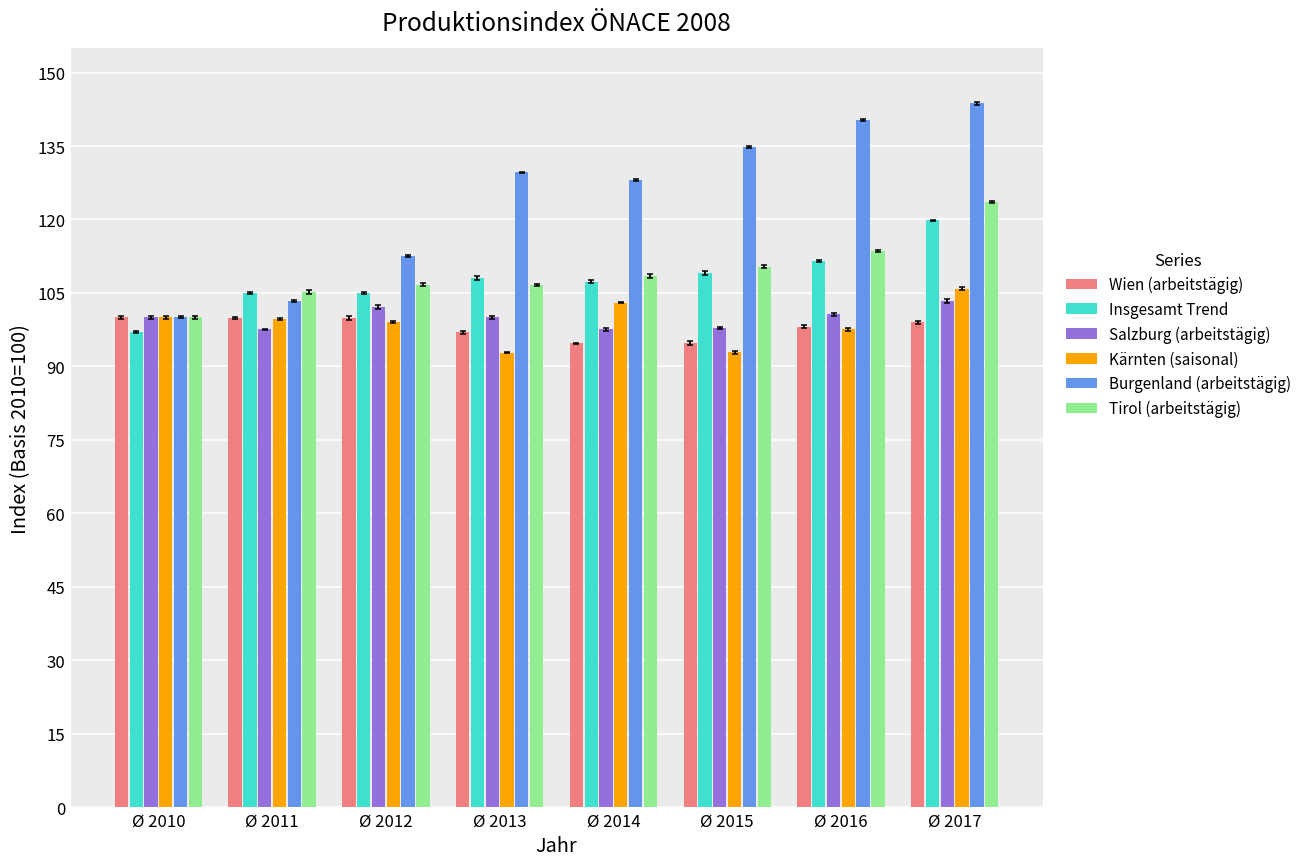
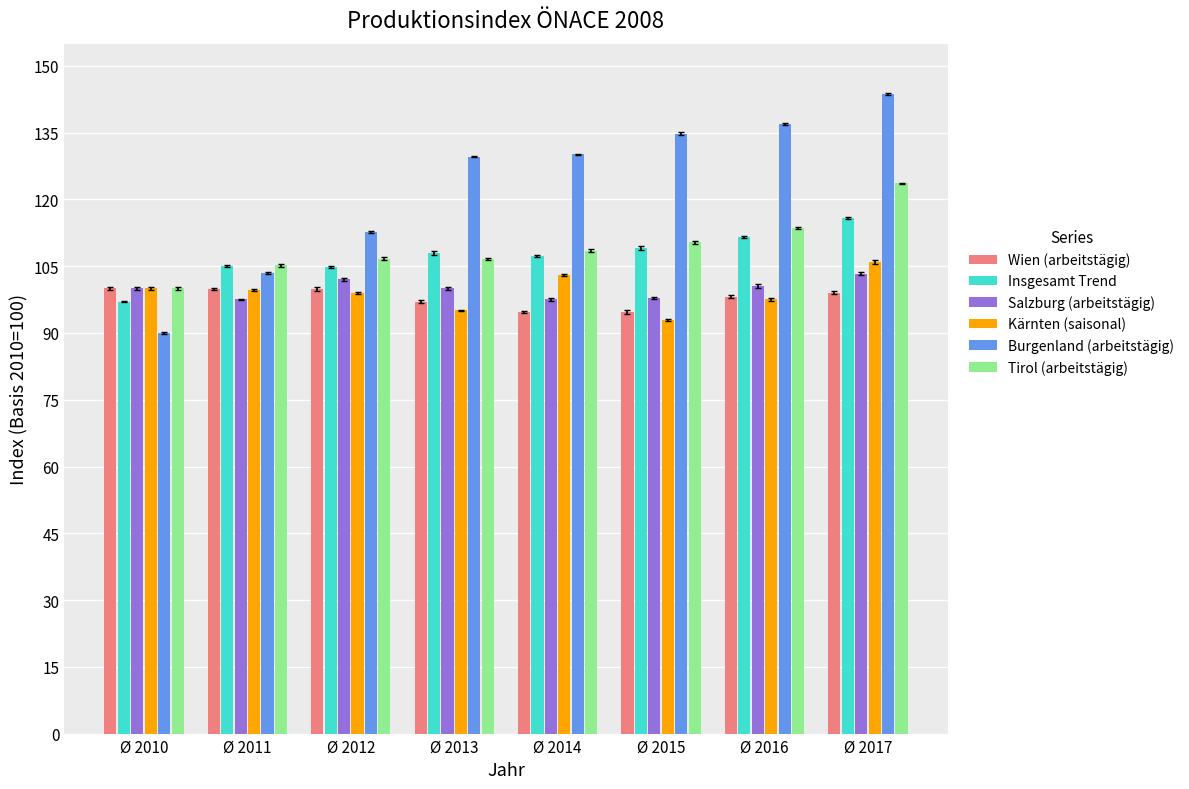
Burgenland (arbeitstägig), Ø 2010: 100 -> 90
Kärnten (saisonal), Ø 2013: 93 -> 95
Burgenland (arbeitstägig), Ø 2014: 128 -> 130
Burgenland (arbeitstägig), Ø 2016: 140 -> 137
Insgesamt Trend, Ø 2017: 120 -> 116
